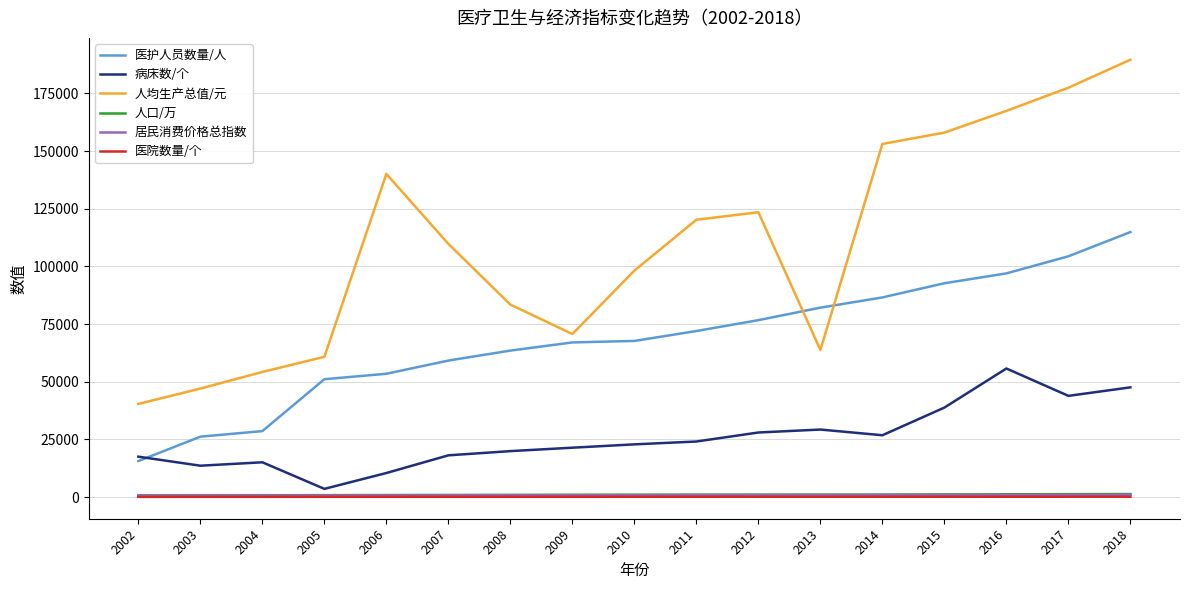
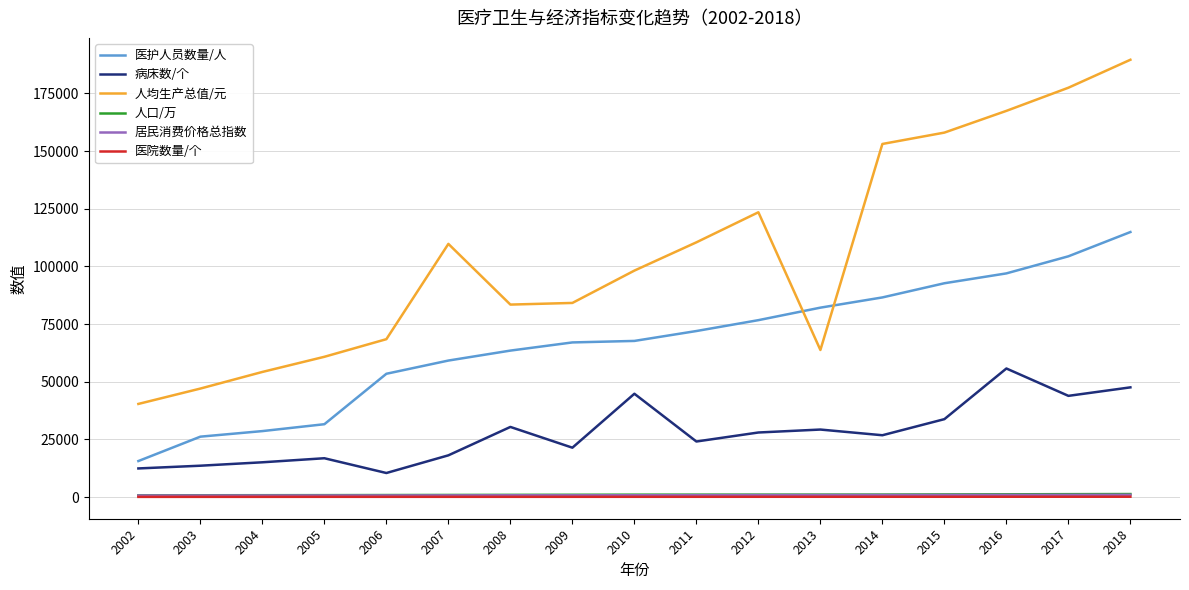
病床数/个, 2002: 18000 -> 12000
医护人员数量/人, 2005: 51000 -> 32000
病床数/个, 2005: 4000 -> 17000
人均生产总值/元, 2006: 140000 -> 68000
病床数/个, 2008: 20000 -> 30000
人均生产总值/元, 2009: 71000 -> 84000
病床数/个, 2010: 23000 -> 45000
人均生产总值/元, 2011: 120000 -> 110000
病床数/个, 2015: 39000 -> 34000
